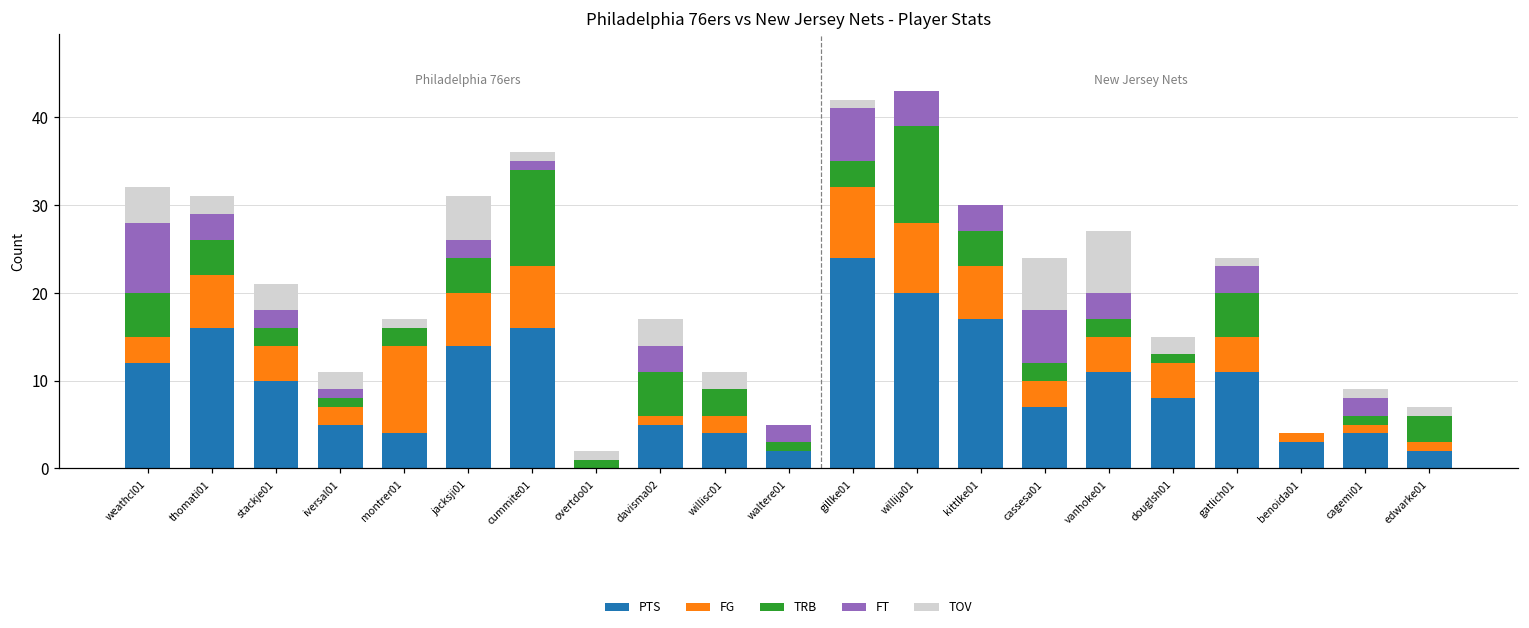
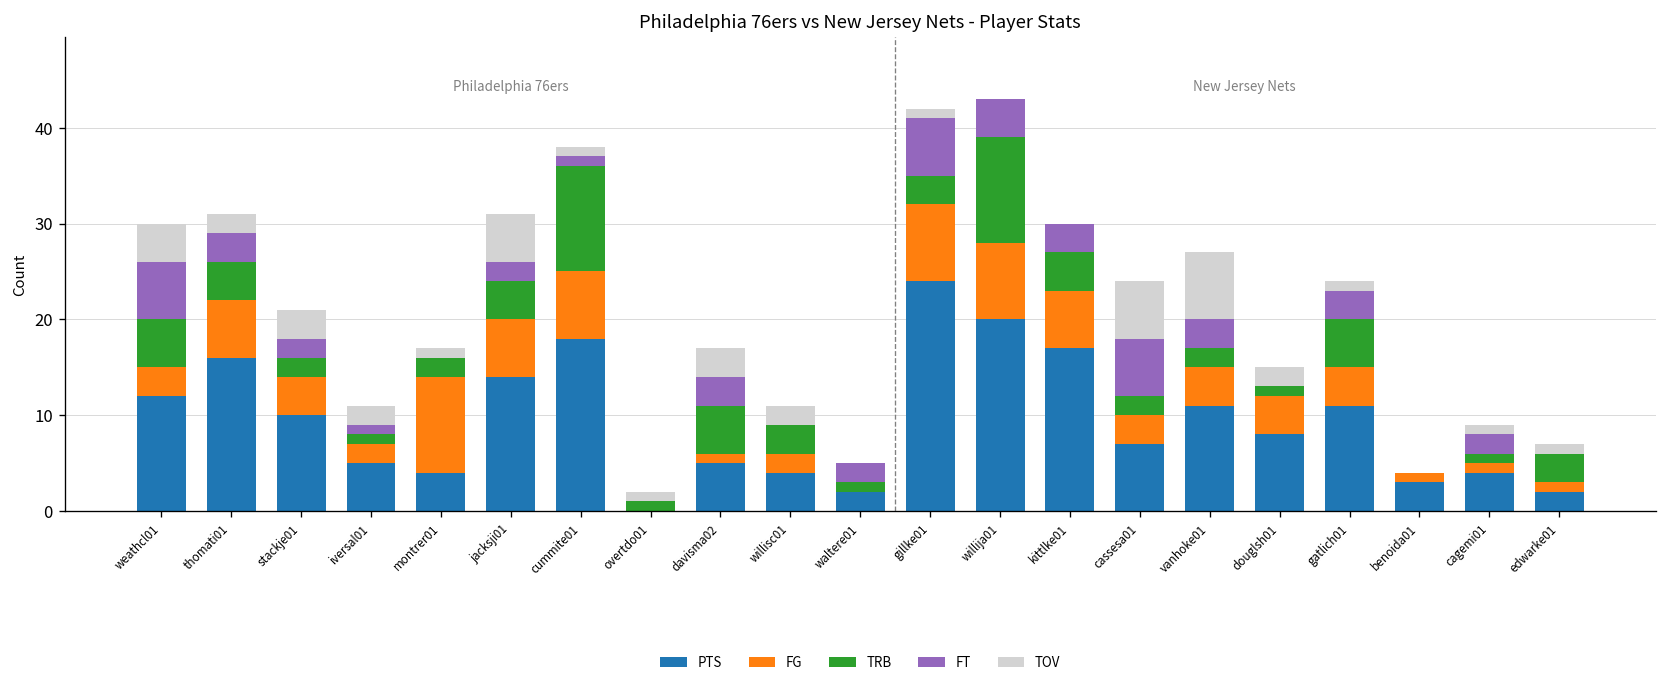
FT, weathcl01: 8 -> 6
PTS, cummite01: 16 -> 18
